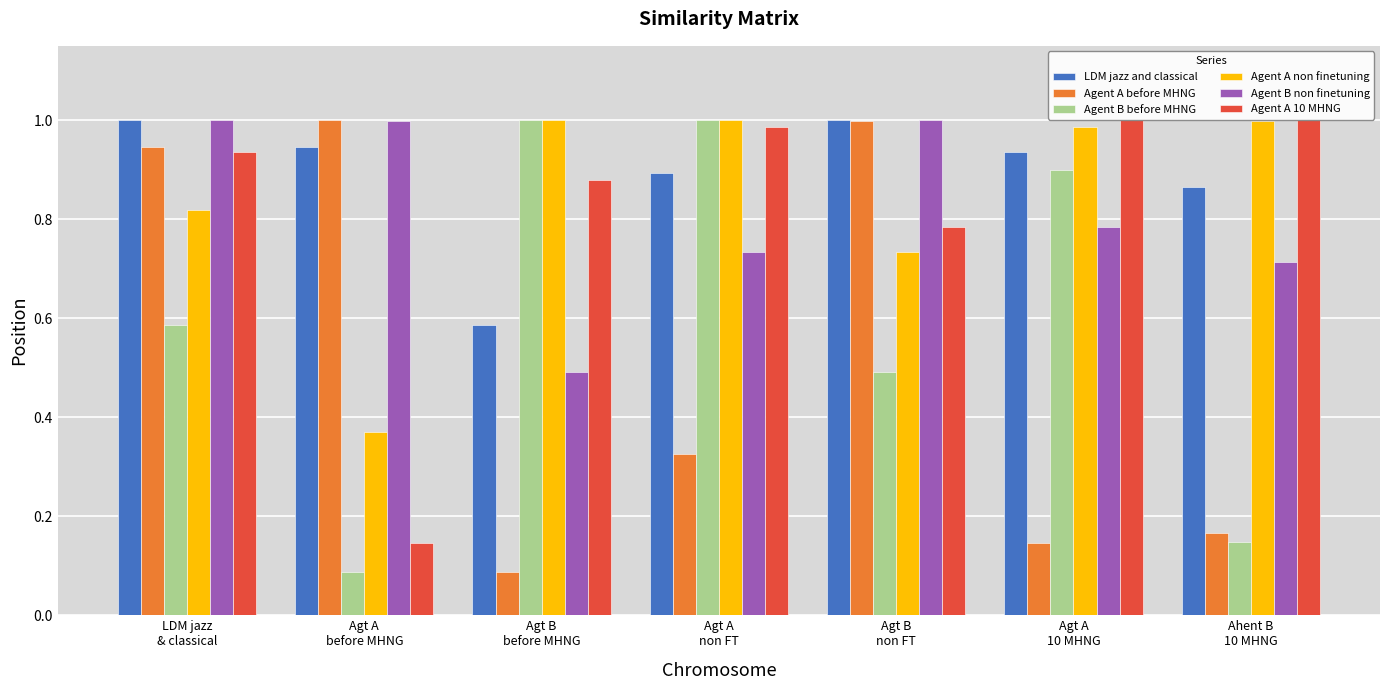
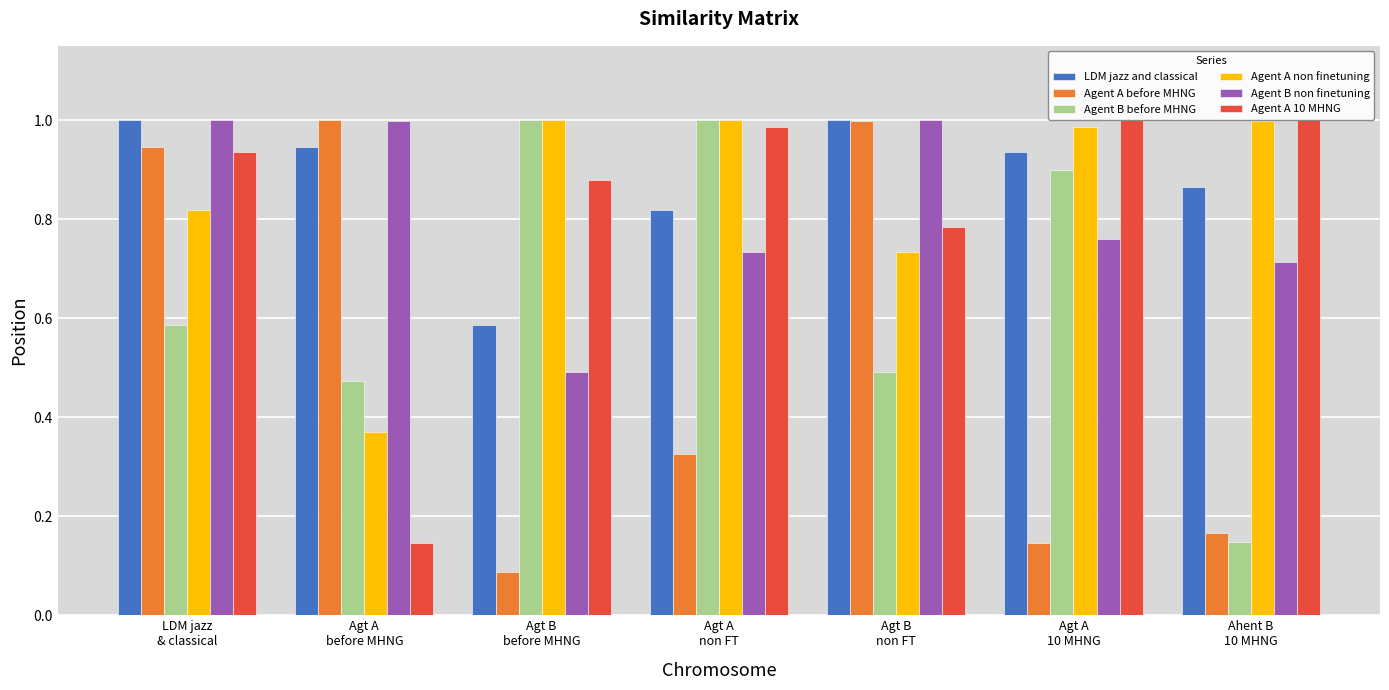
Agent B before MHNG, Agt A before MHNG: 0.09 -> 0.47
LDM jazz and classical, Agt A non FT: 0.89 -> 0.82
Agent B non finetuning, Agt A 10 MHNG: 0.79 -> 0.76
